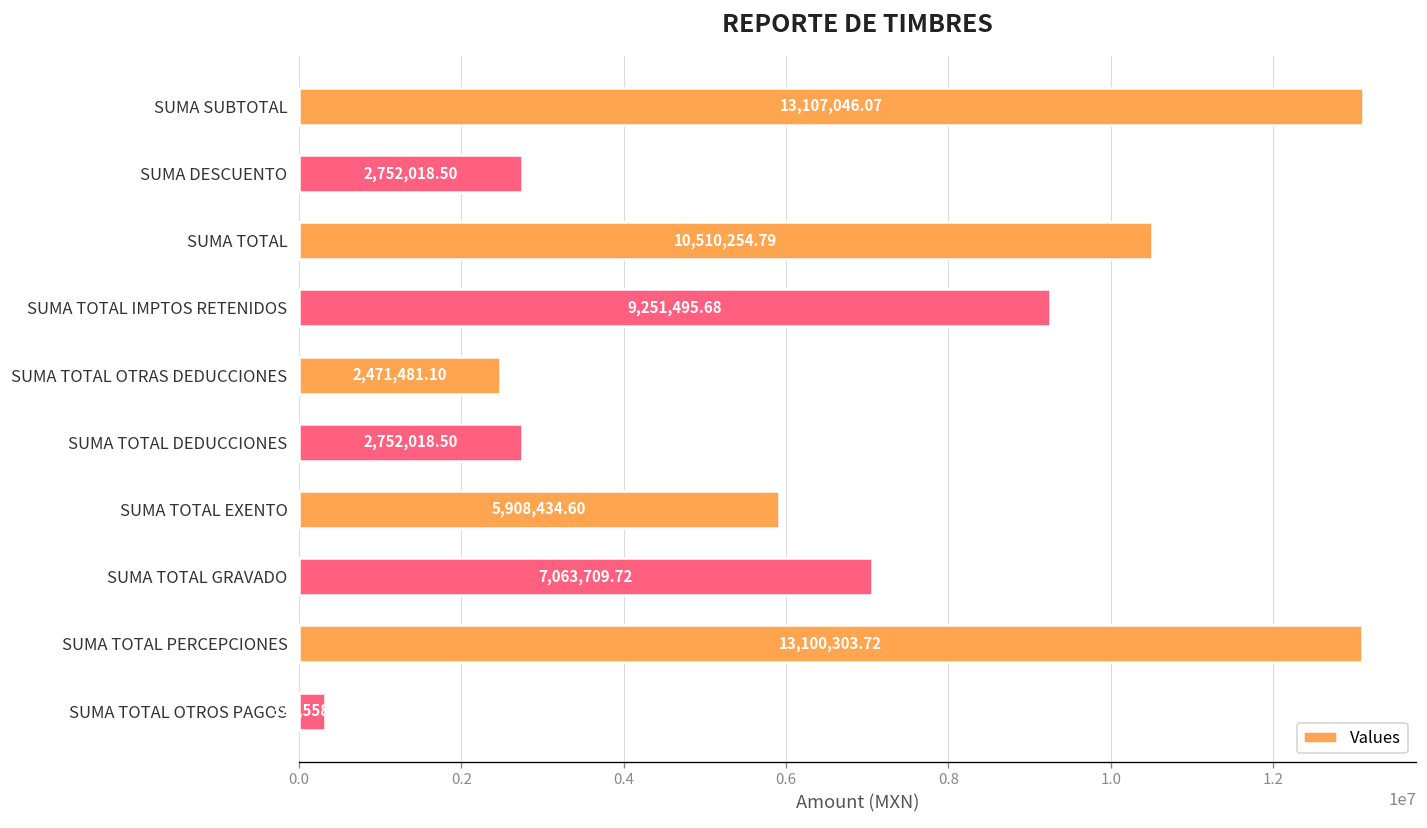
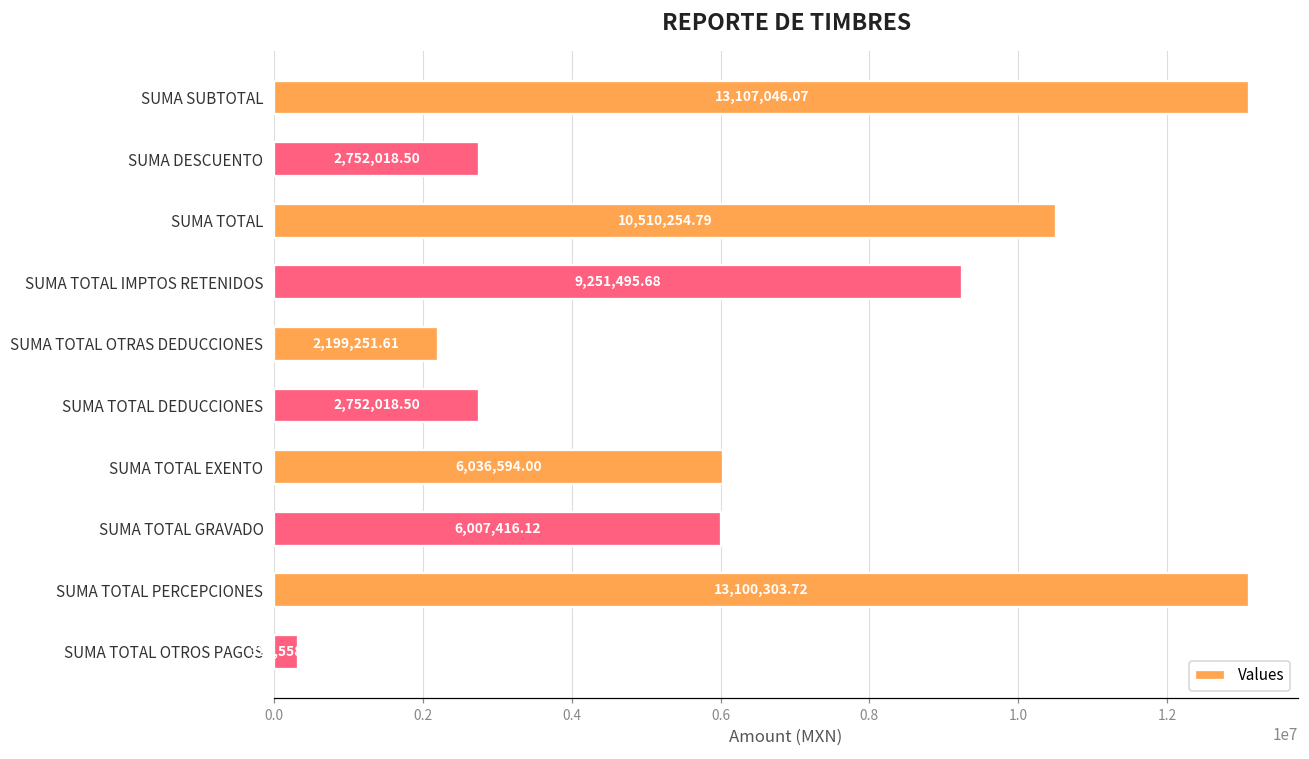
SUMA TOTAL OTRAS DEDUCCIONES: 2,471,481.10 -> 2,199,251.61
SUMA TOTAL EXENTO: 5,908,434.60 -> 6,036,594.00
SUMA TOTAL GRAVADO: 7,063,709.72 -> 6,007,416.12
